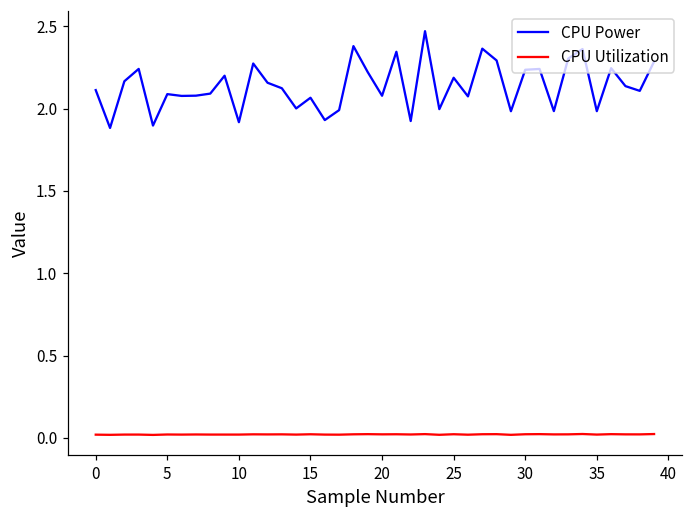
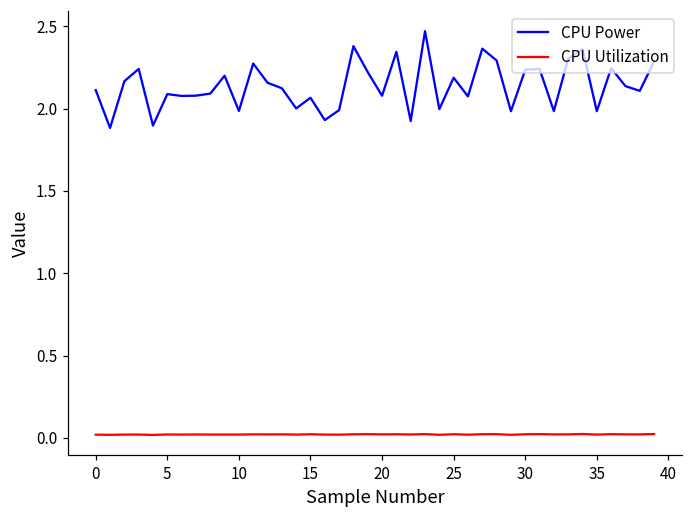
CPU Power, 10: 1.92 -> 1.99
